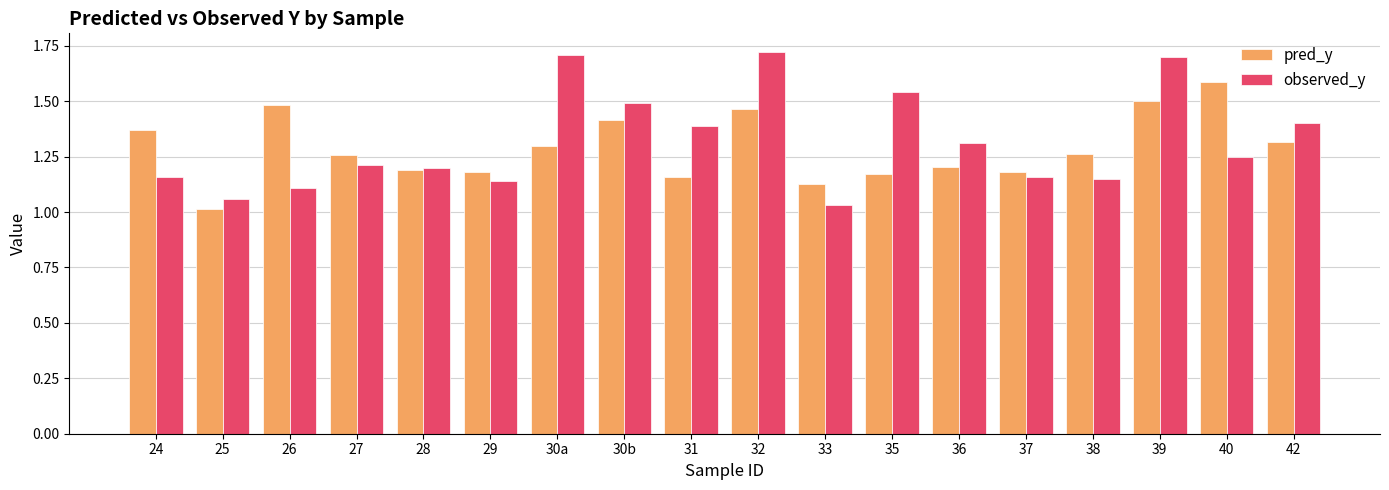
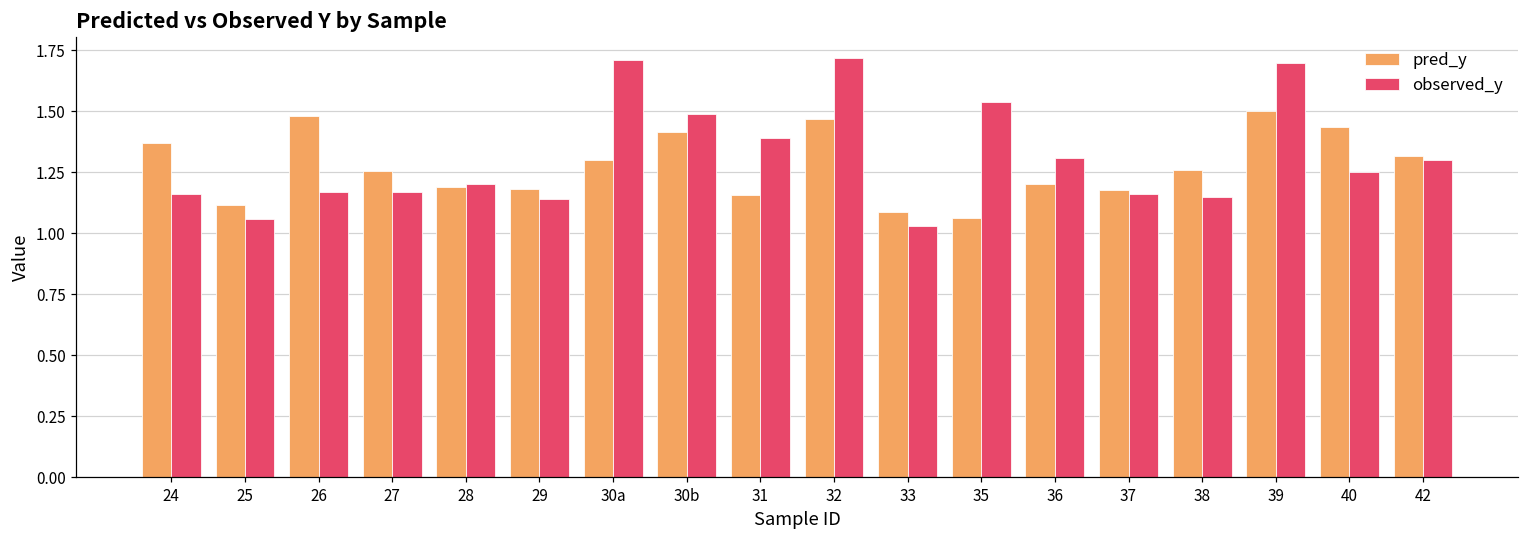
pred_y, 25: 1.01 -> 1.12
observed_y, 26: 1.11 -> 1.17
observed_y, 27: 1.21 -> 1.17
pred_y, 33: 1.13 -> 1.09
pred_y, 35: 1.17 -> 1.06
pred_y, 40: 1.59 -> 1.43
observed_y, 42: 1.4 -> 1.3
